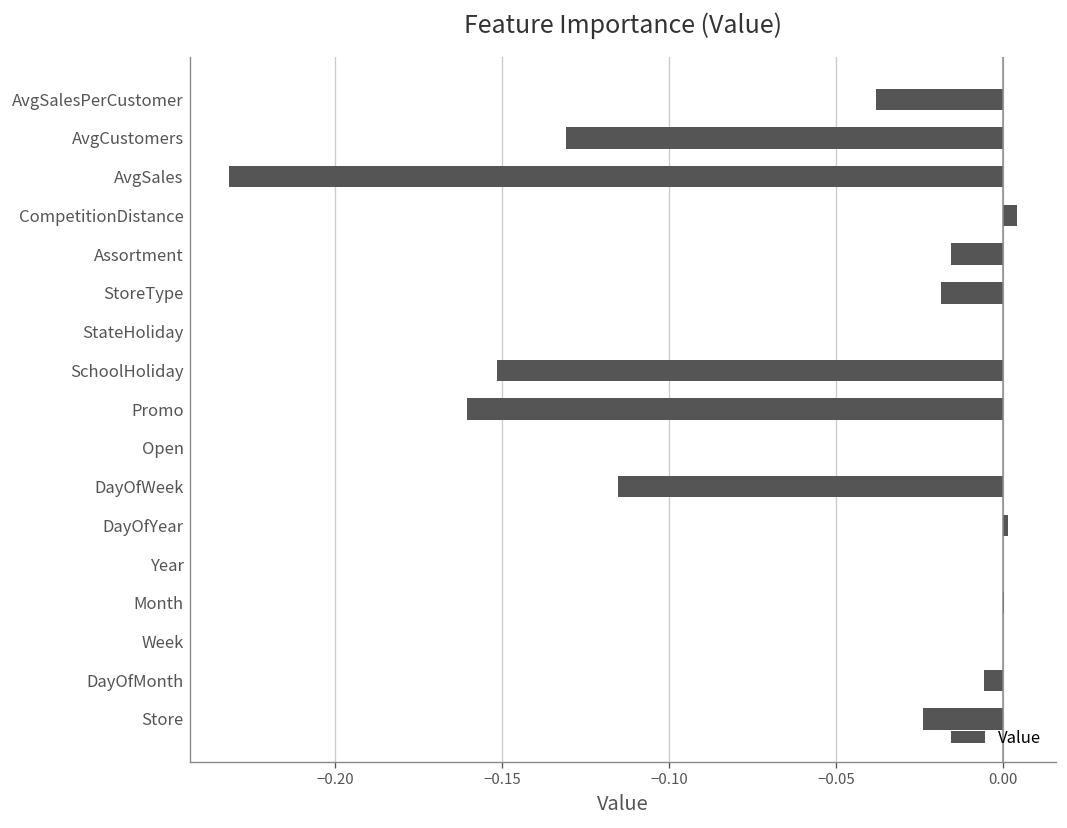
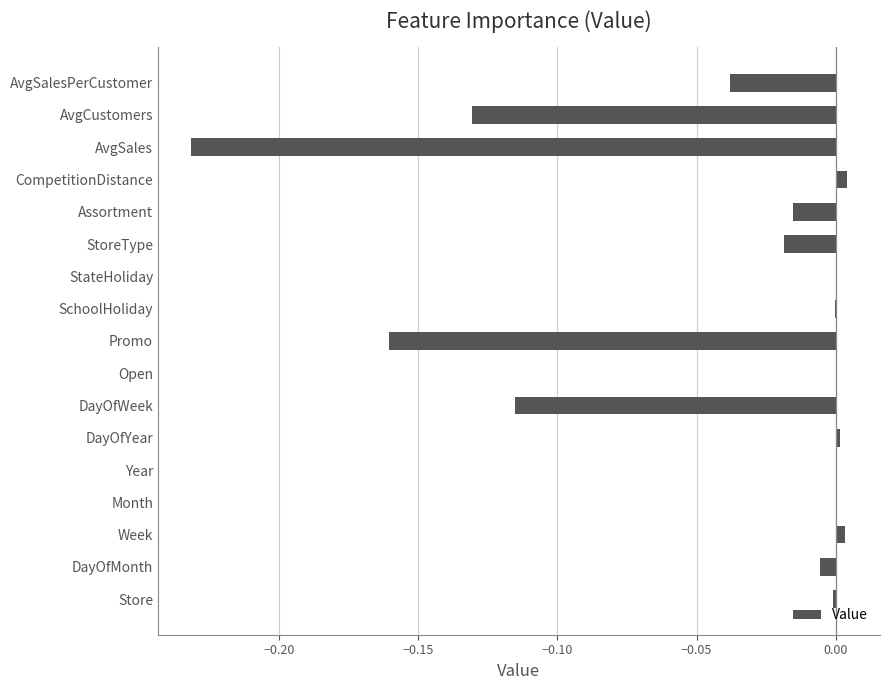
SchoolHoliday: -0.151 -> 0.000
Week: 0.000 -> 0.003
Store: -0.024 -> -0.001
